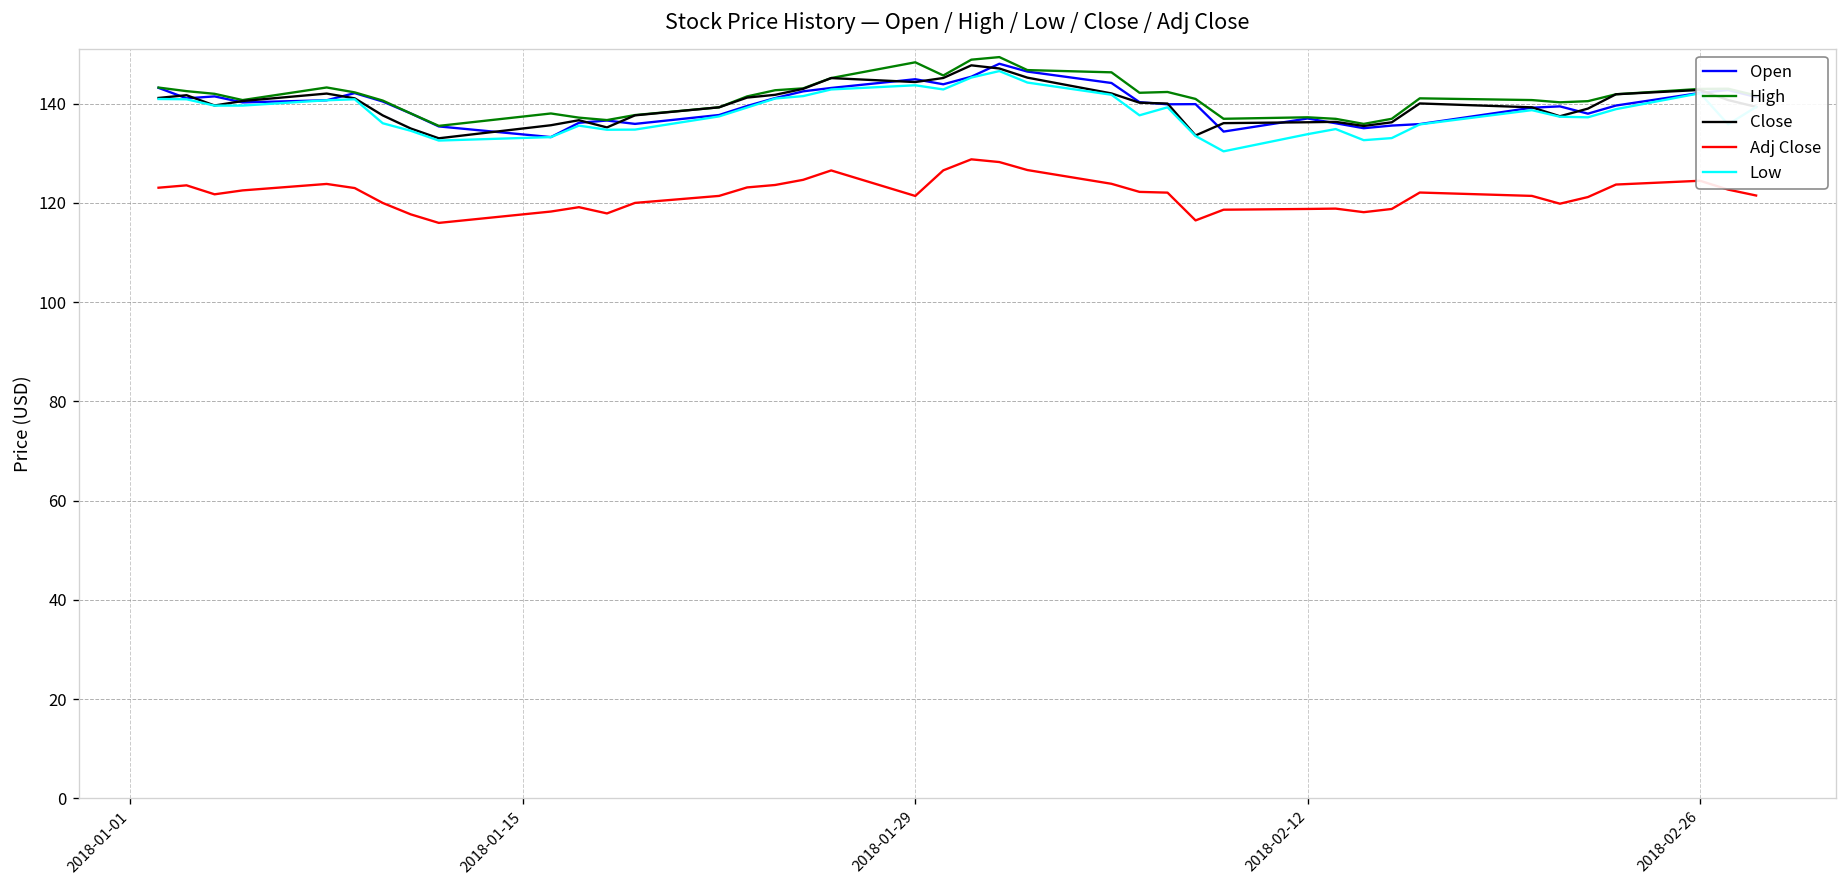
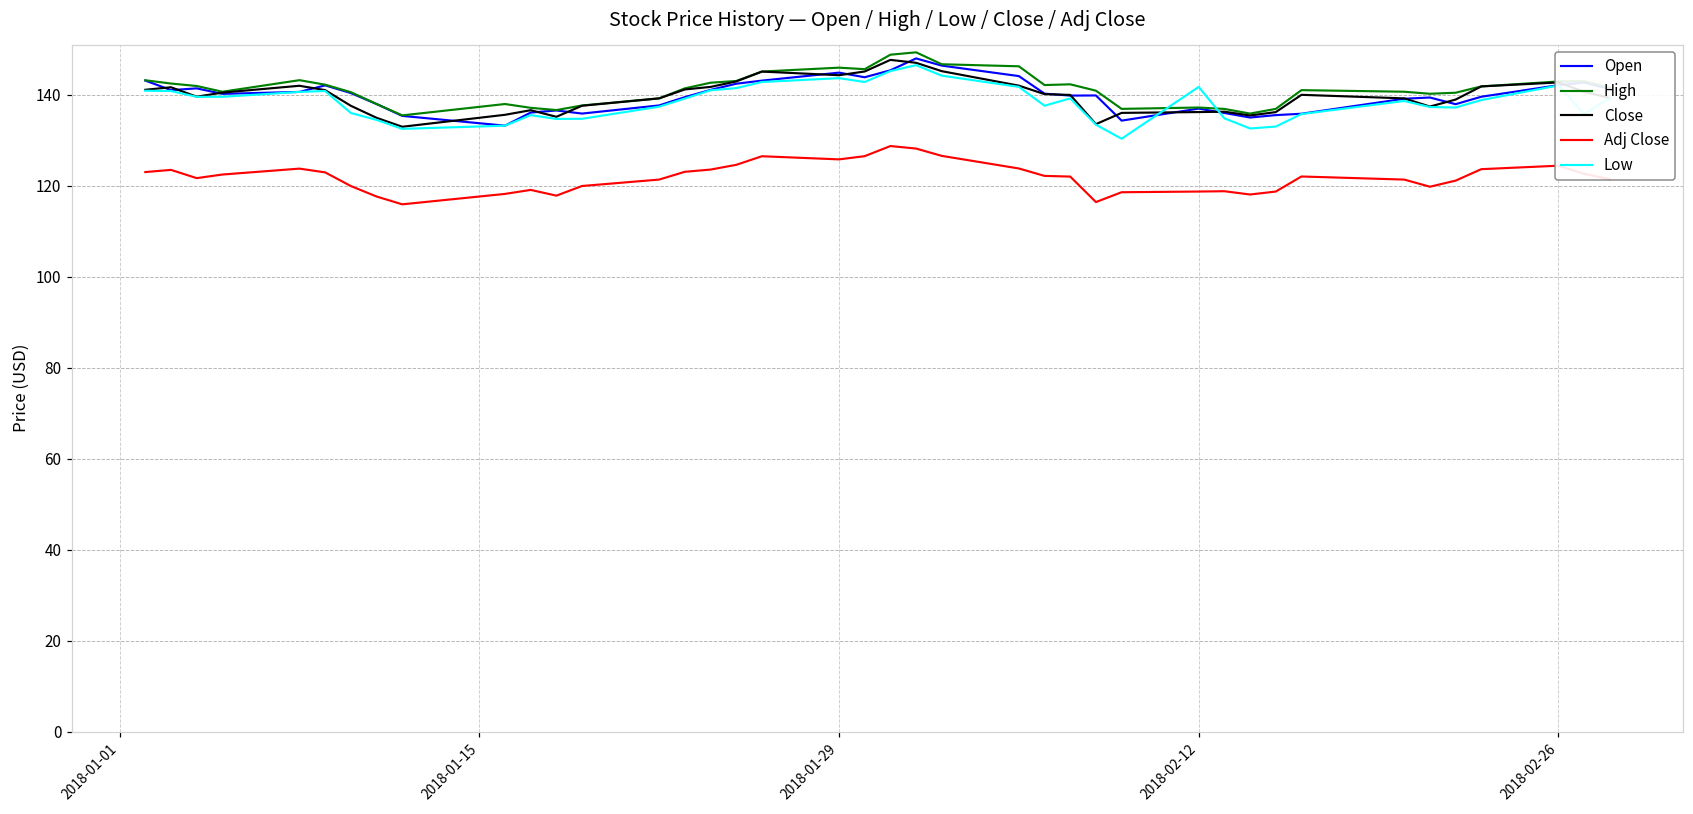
High, 2018-01-29: 148 -> 146
Adj Close, 2018-01-29: 121 -> 126
Low, 2018-02-12: 134 -> 142
